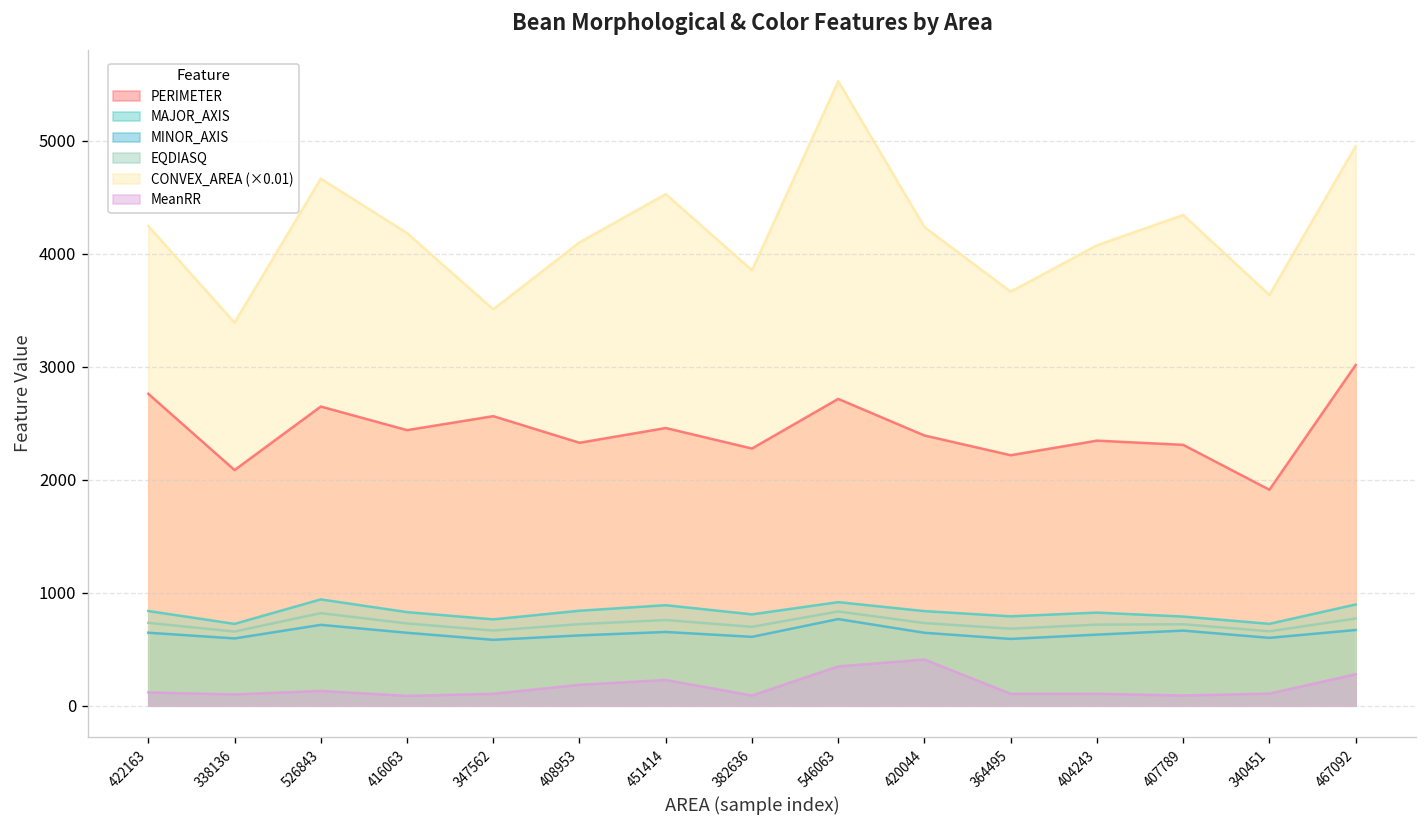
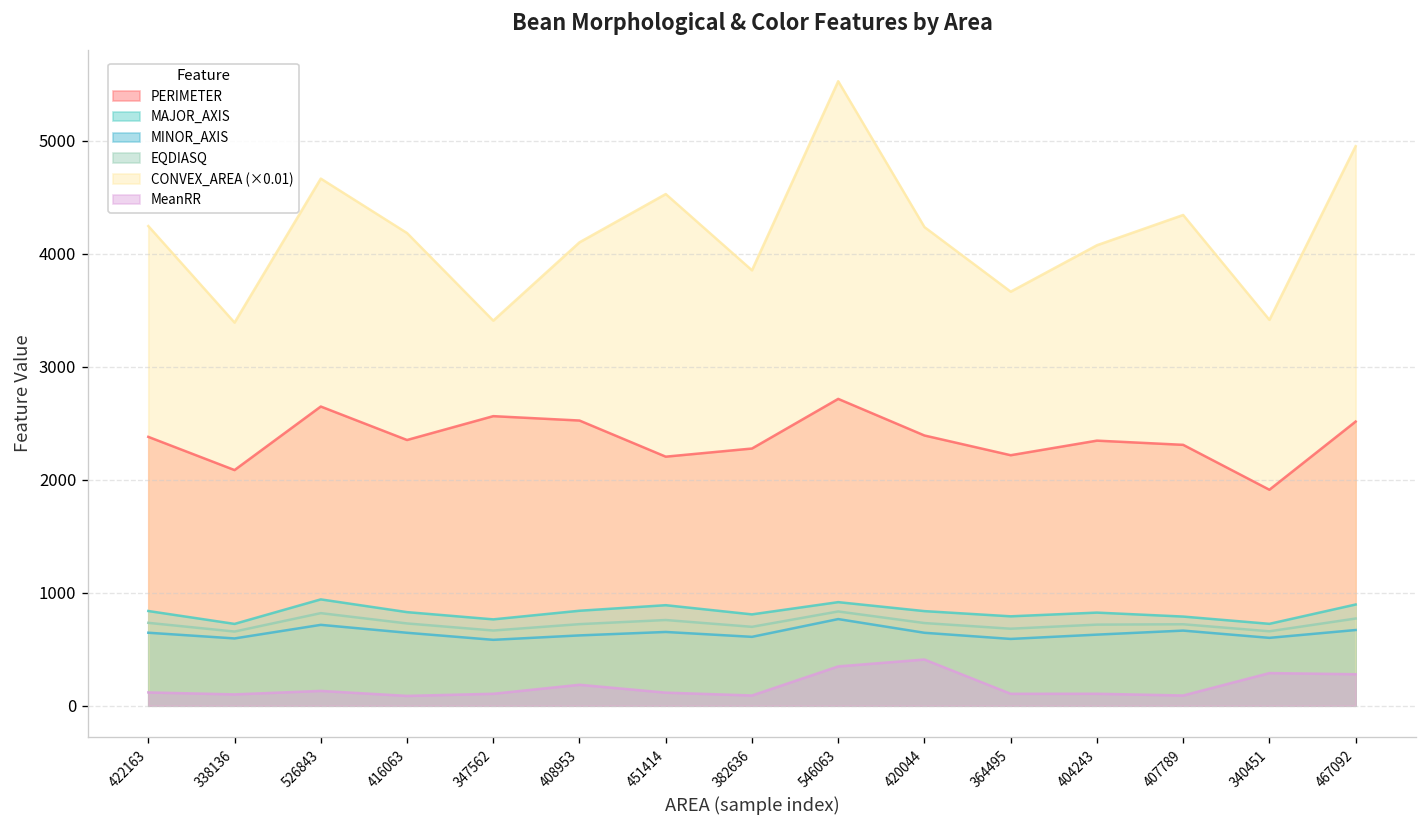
PERIMETER, 422163: 2800 -> 2400
PERIMETER, 416063: 2440 -> 2350
CONVEX_AREA (×0.01), 347562: 3500 -> 3400
PERIMETER, 408953: 2300 -> 2500
PERIMETER, 451414: 2500 -> 2200
MeanRR, 451414: 200 -> 100
CONVEX_AREA (×0.01), 340451: 3600 -> 3400
MeanRR, 340451: 100 -> 300
PERIMETER, 467092: 3000 -> 2500
